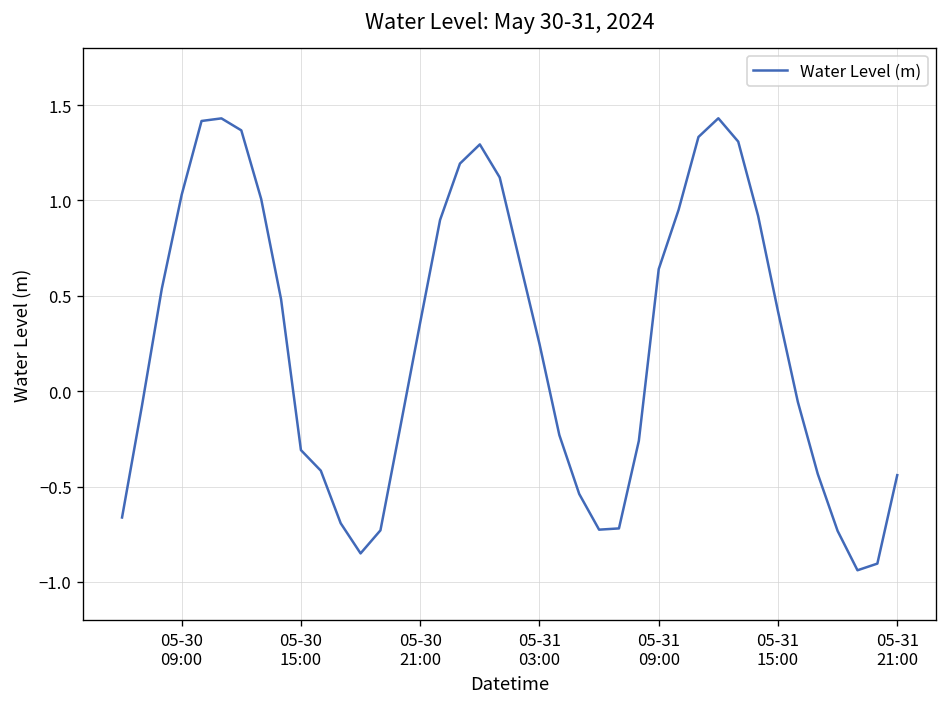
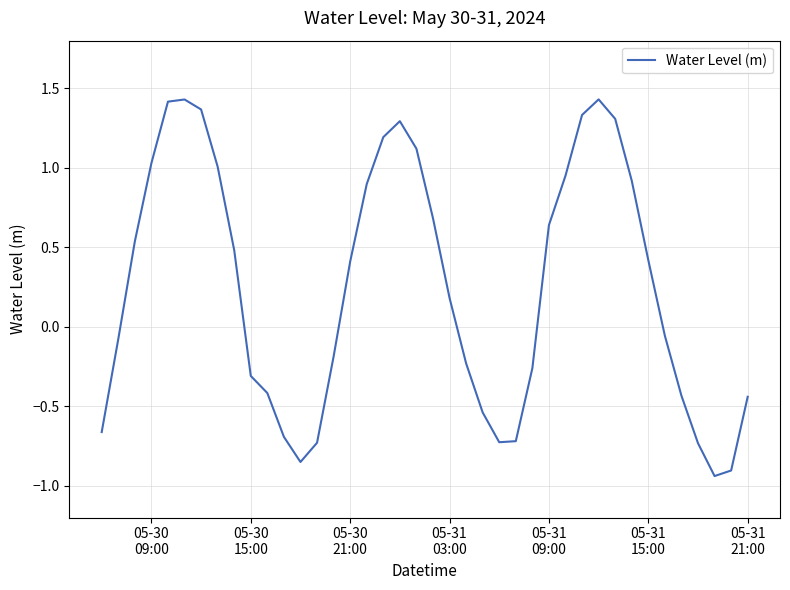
05-30 21:00: 0.36 -> 0.41
05-31 03:00: 0.25 -> 0.18
